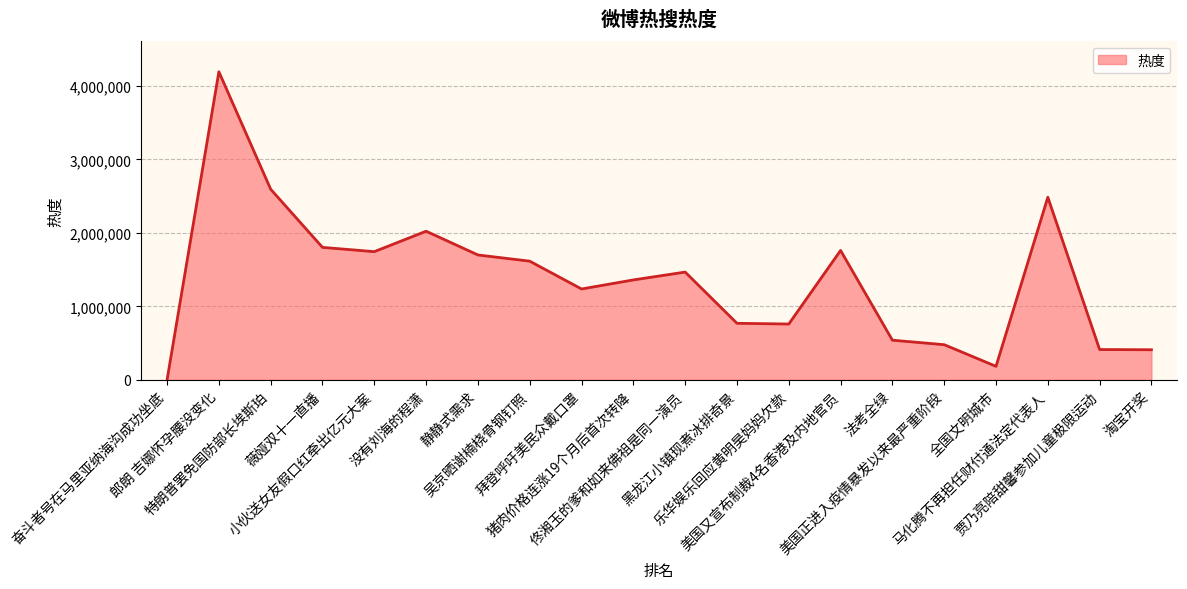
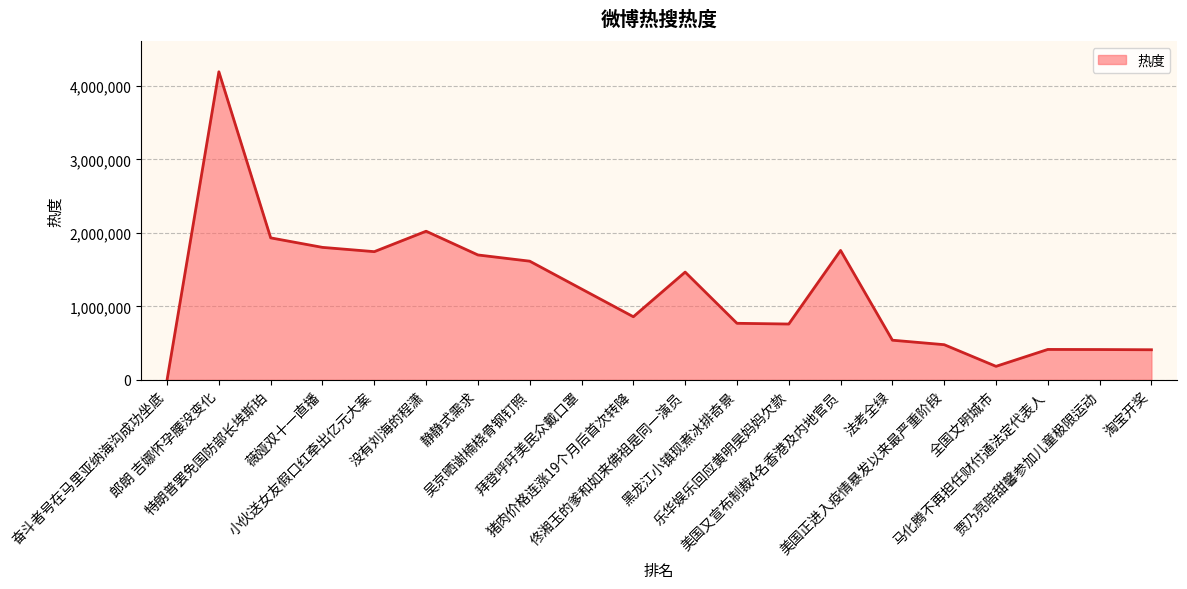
特朗普罢免国防部长埃斯珀: 2,600,000 -> 1,900,000
猪肉价格连涨19个月后首次转降: 1,400,000 -> 900,000
马化腾不再担任财付通法定代表人: 2,500,000 -> 400,000
